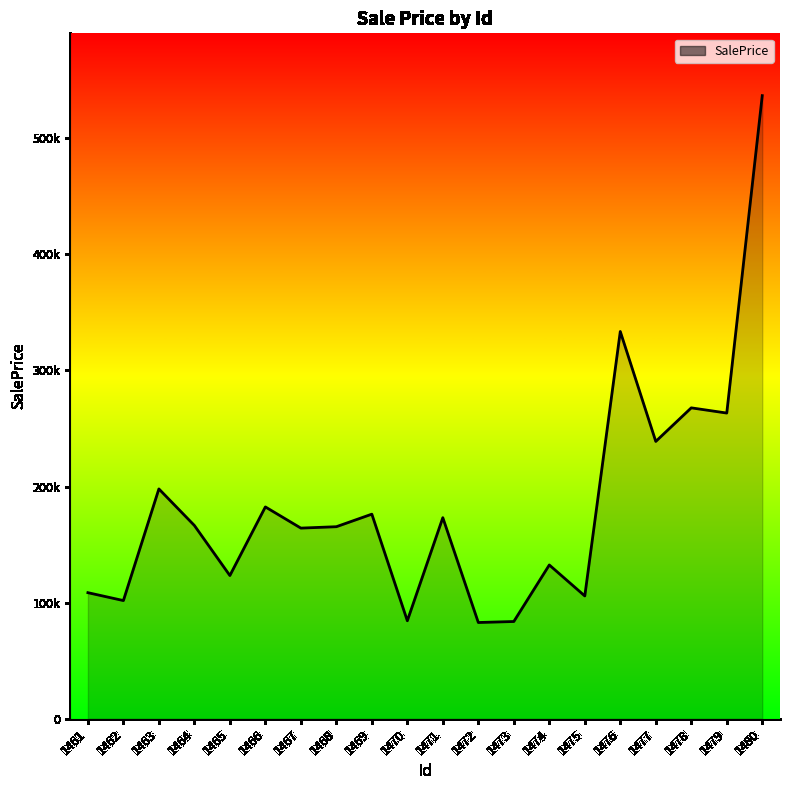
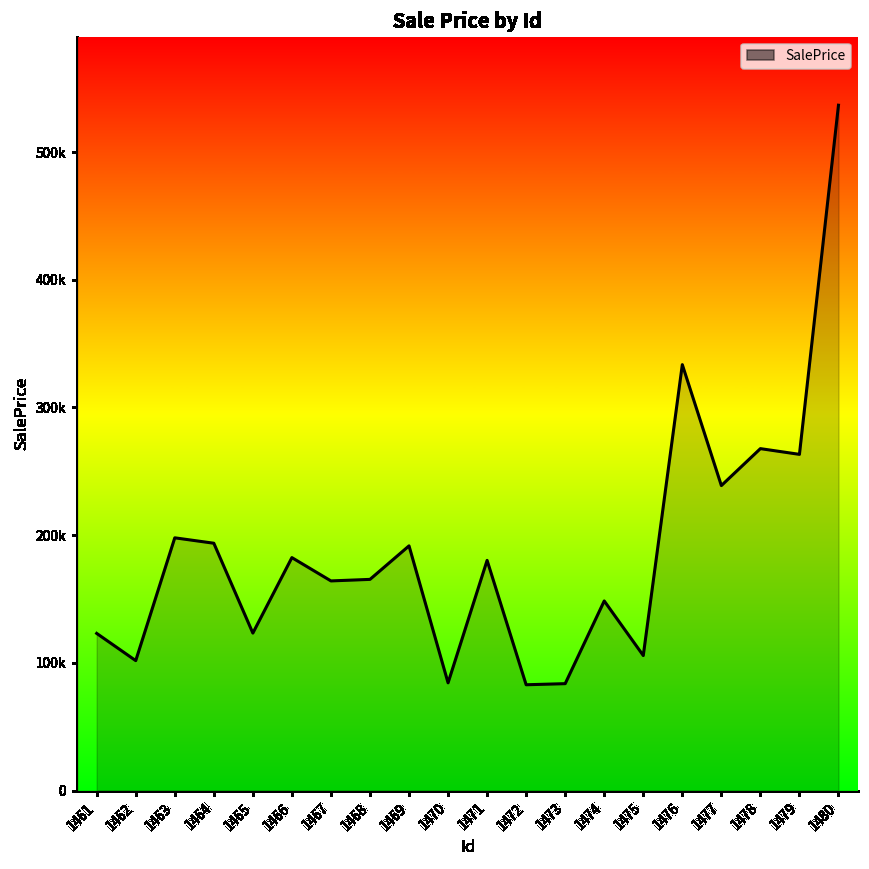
1461: 109000 -> 123000
1464: 166000 -> 194000
1469: 176000 -> 192000
1471: 173000 -> 180000
1474: 132000 -> 148000
